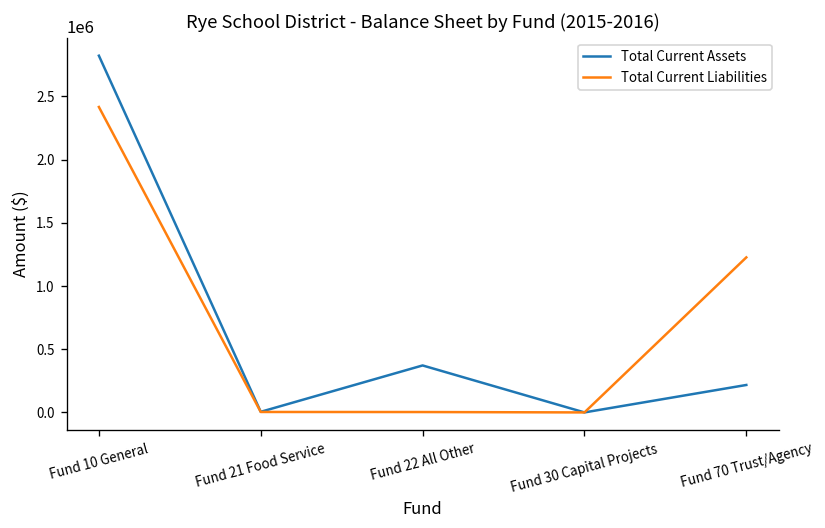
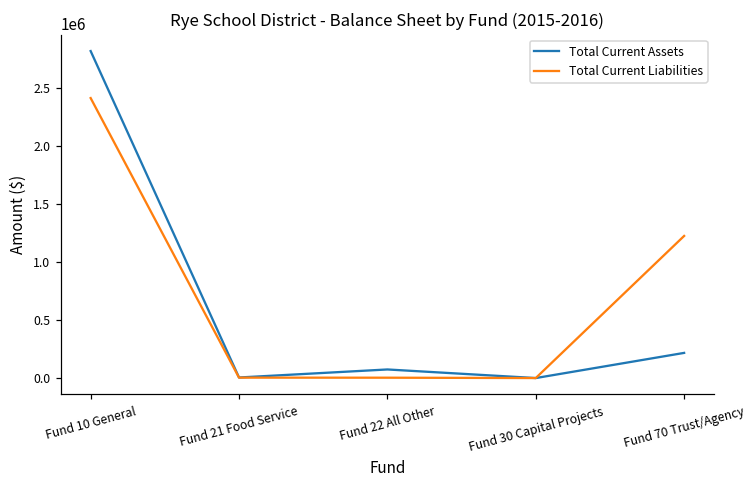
Total Current Assets, Fund 22 All Other: 370000 -> 70000
